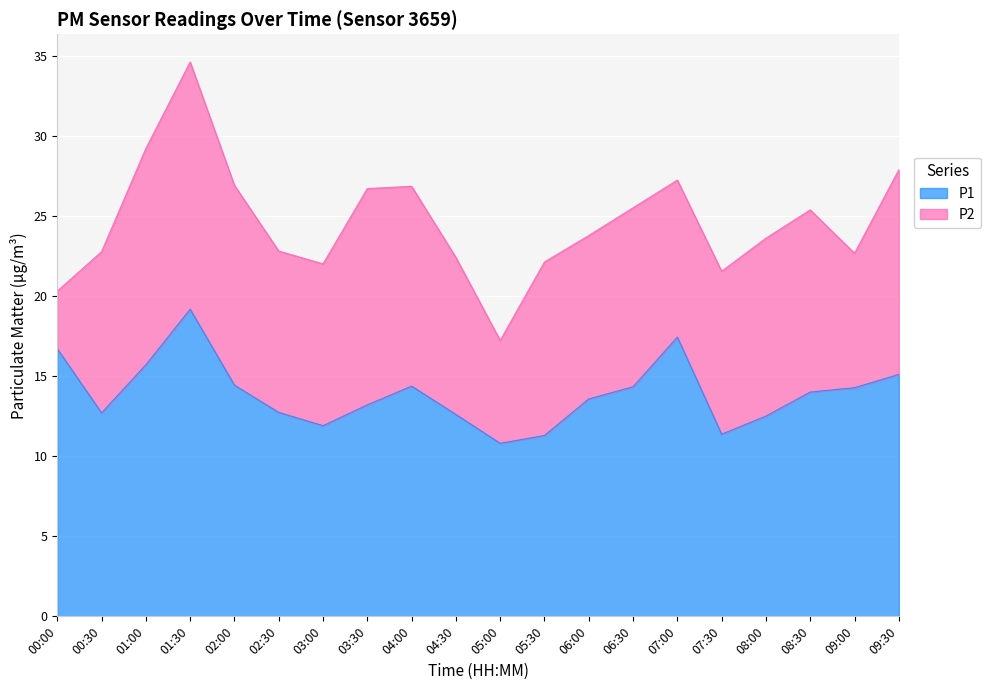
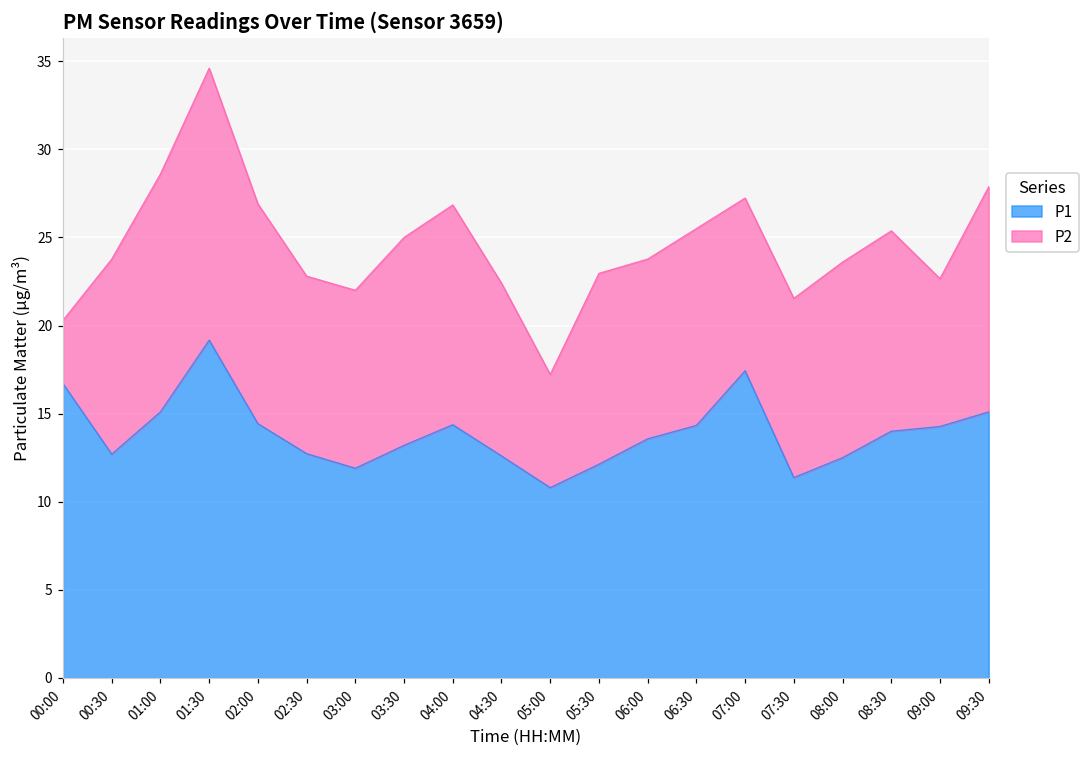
P2, 00:30: 10.1 -> 11.1
P1, 01:00: 15.7 -> 15.1
P2, 03:30: 13.5 -> 11.8
P1, 05:30: 11.3 -> 12.1
